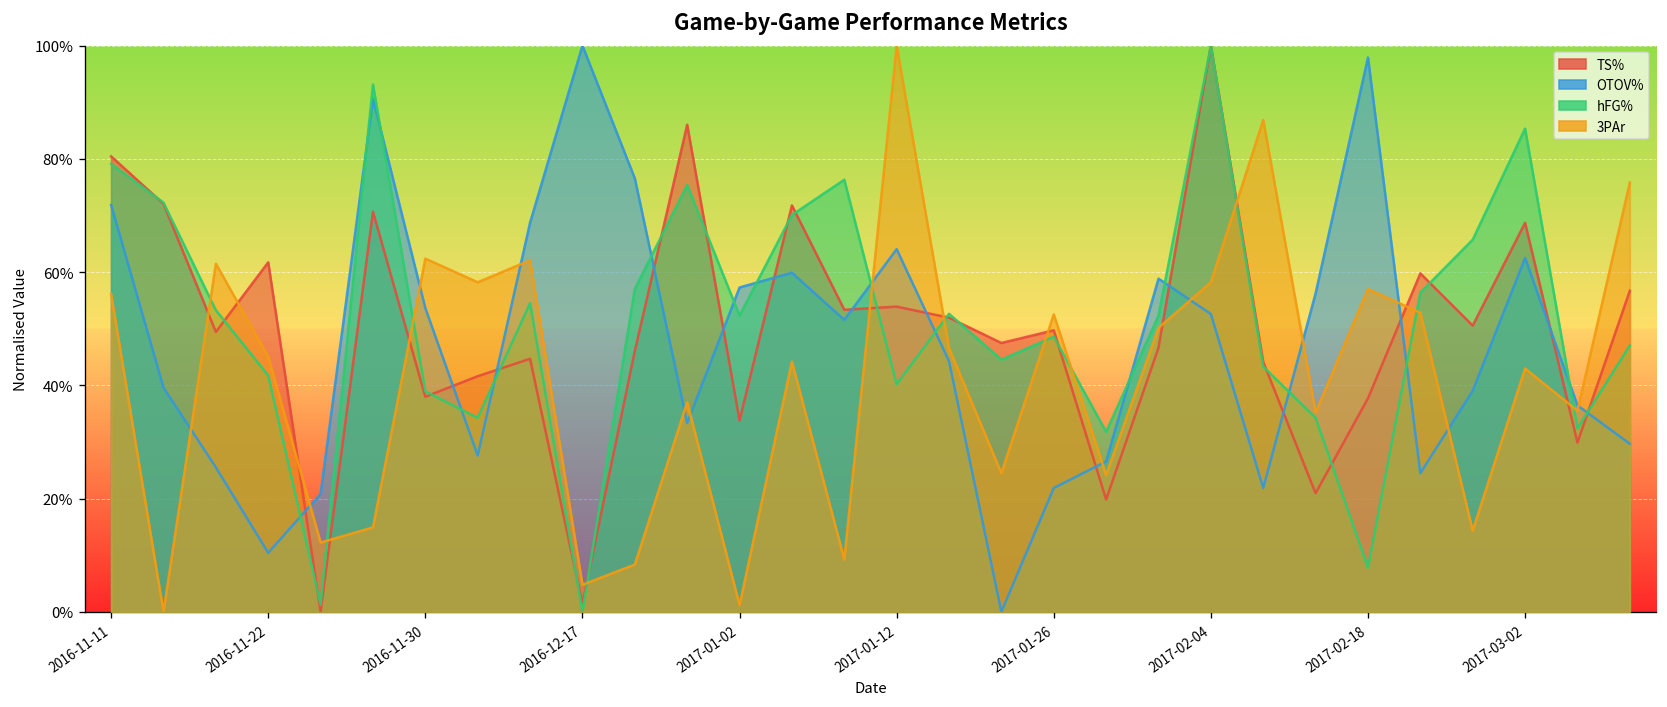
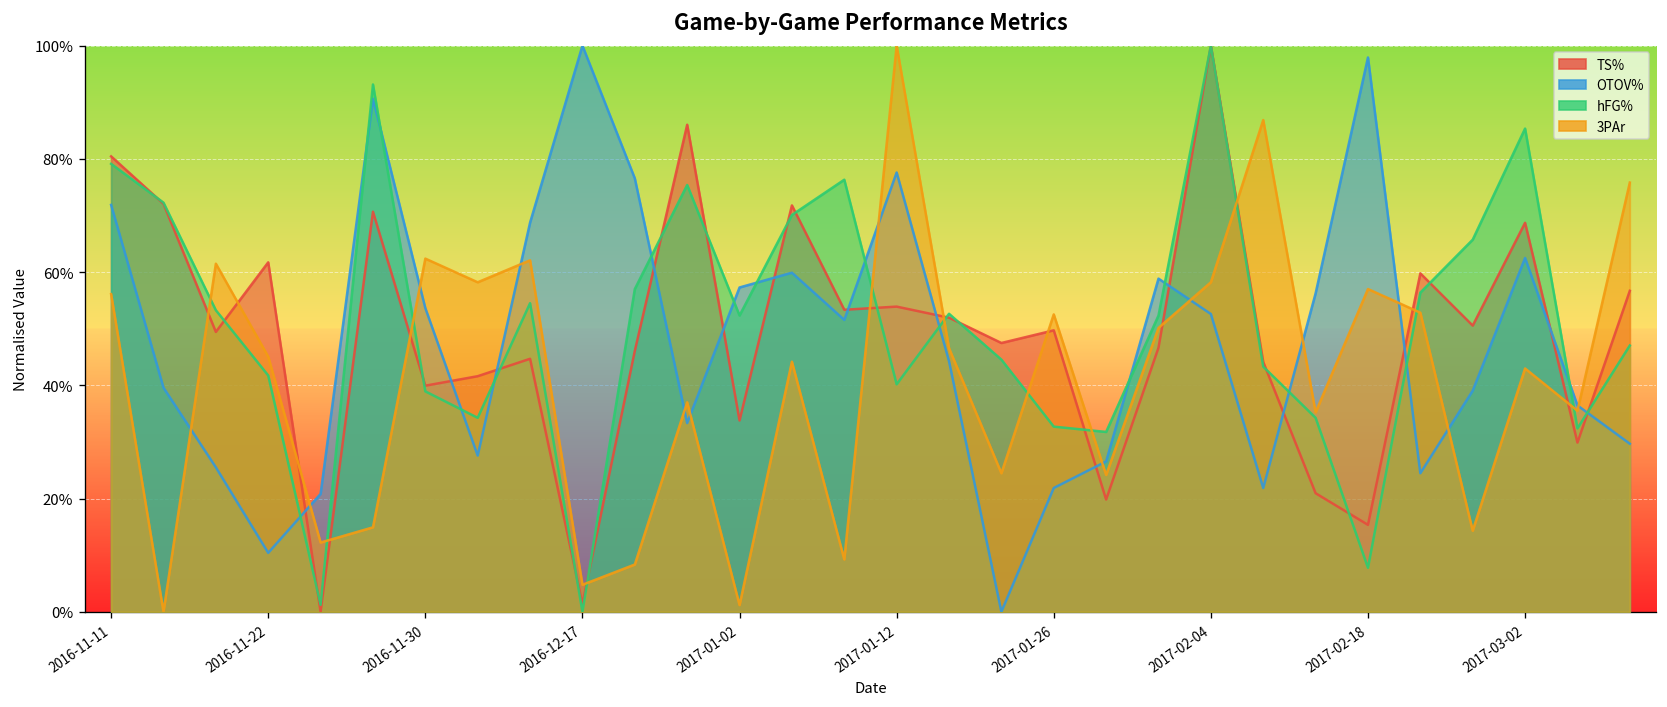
TS%, 2016-11-30: 38% -> 40%
OTOV%, 2017-01-12: 64% -> 78%
hFG%, 2017-01-26: 49% -> 33%
TS%, 2017-02-18: 38% -> 15%
